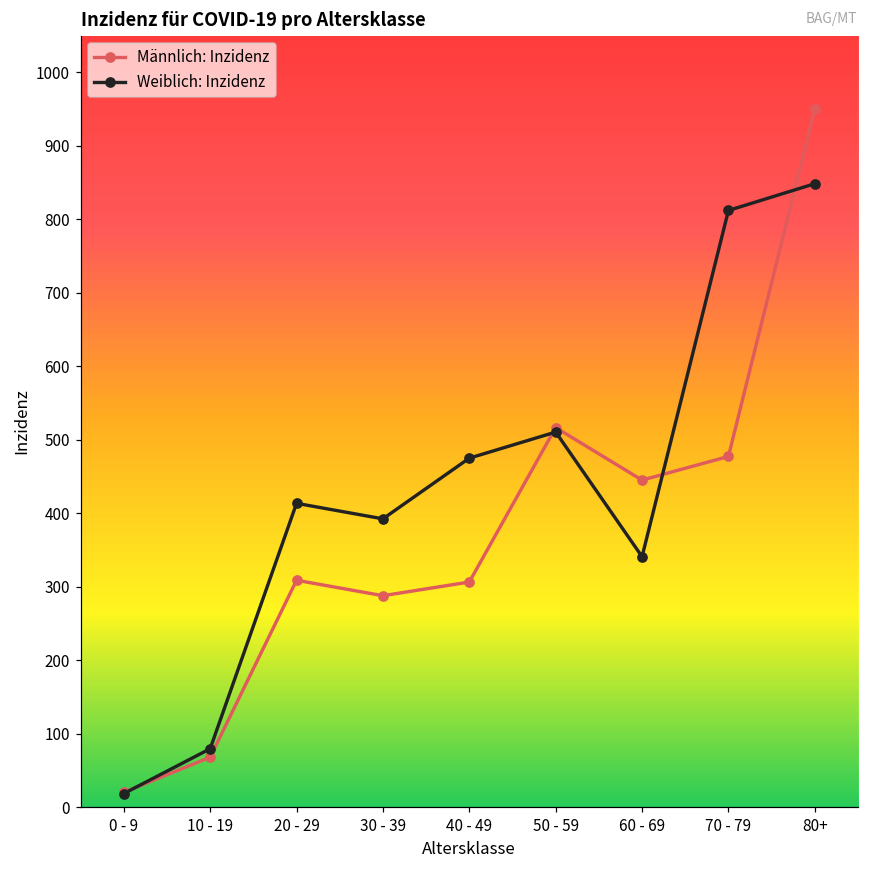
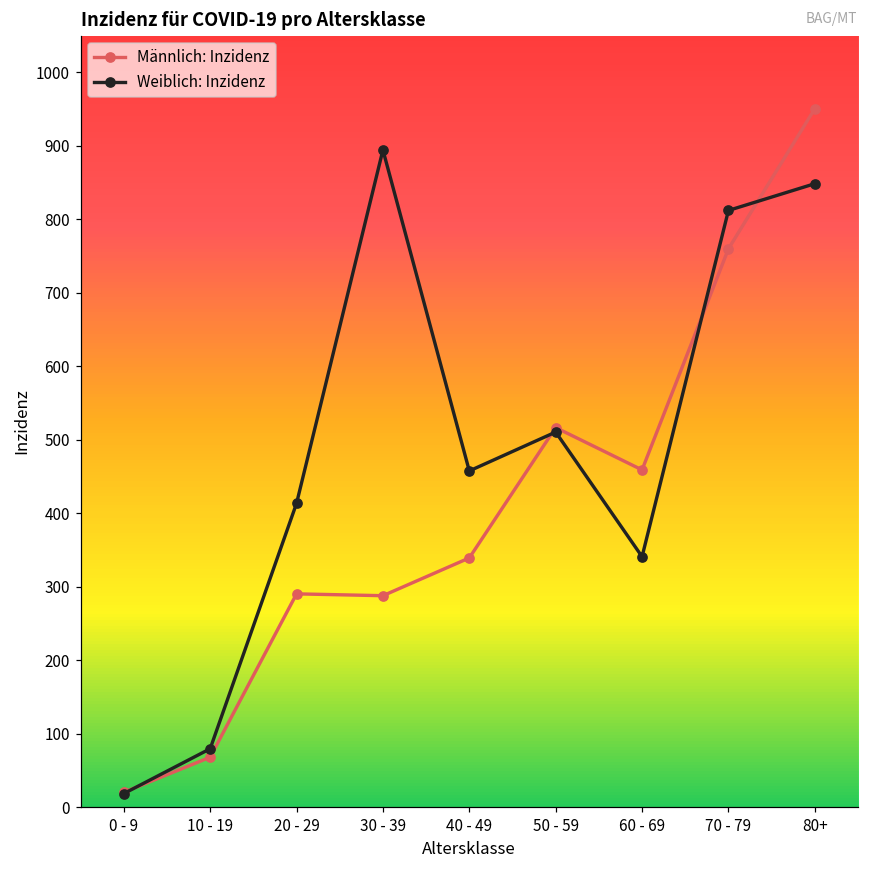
Männlich: Inzidenz, 20 - 29: 310 -> 290
Weiblich: Inzidenz, 30 - 39: 390 -> 890
Männlich: Inzidenz, 40 - 49: 310 -> 340
Weiblich: Inzidenz, 40 - 49: 470 -> 460
Männlich: Inzidenz, 60 - 69: 450 -> 460
Männlich: Inzidenz, 70 - 79: 480 -> 760
